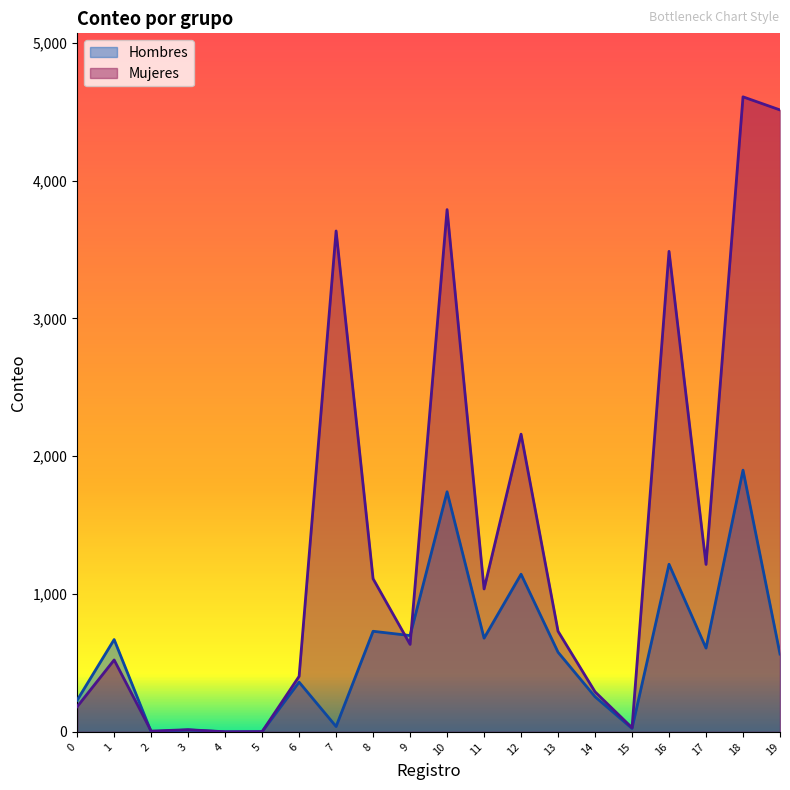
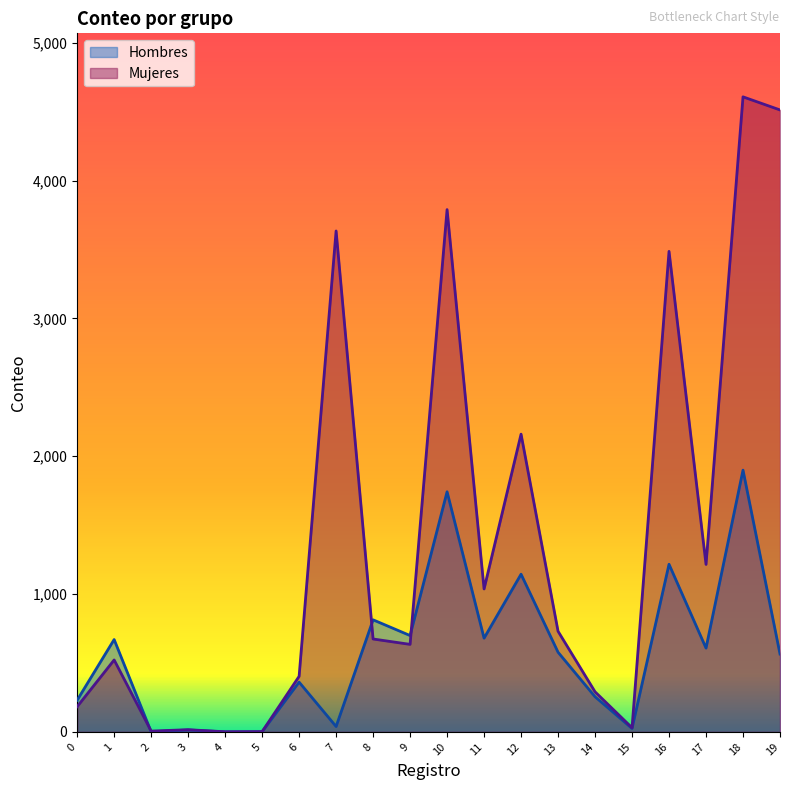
Hombres, 8: 730 -> 810
Mujeres, 8: 1,110 -> 670
